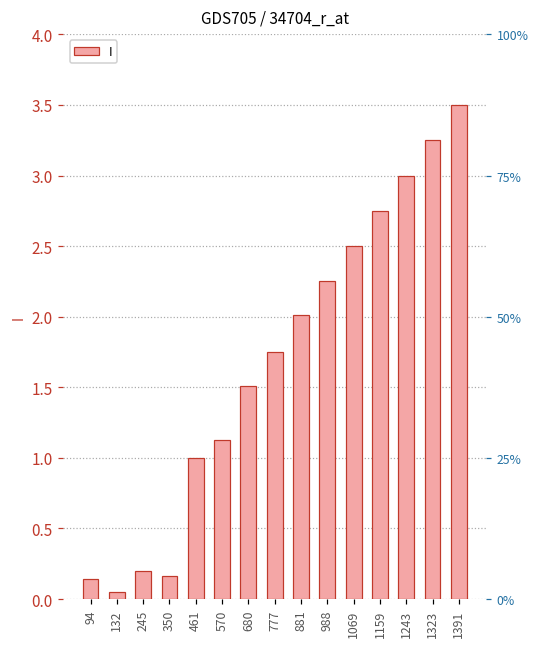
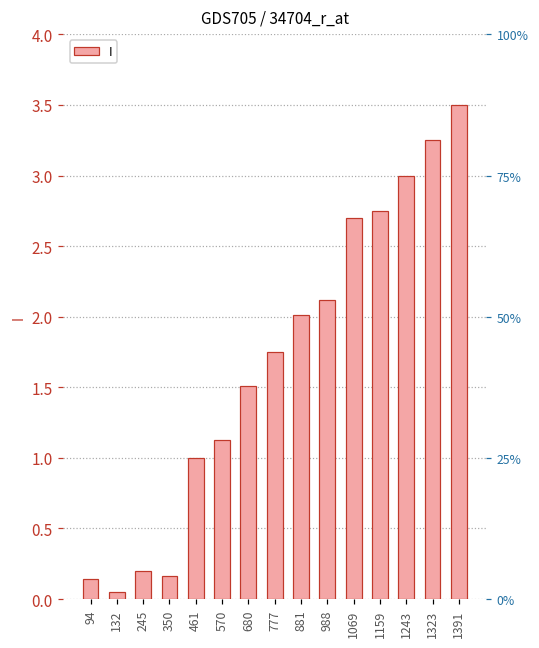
988: 2.25 -> 2.12
1069: 2.5 -> 2.7
